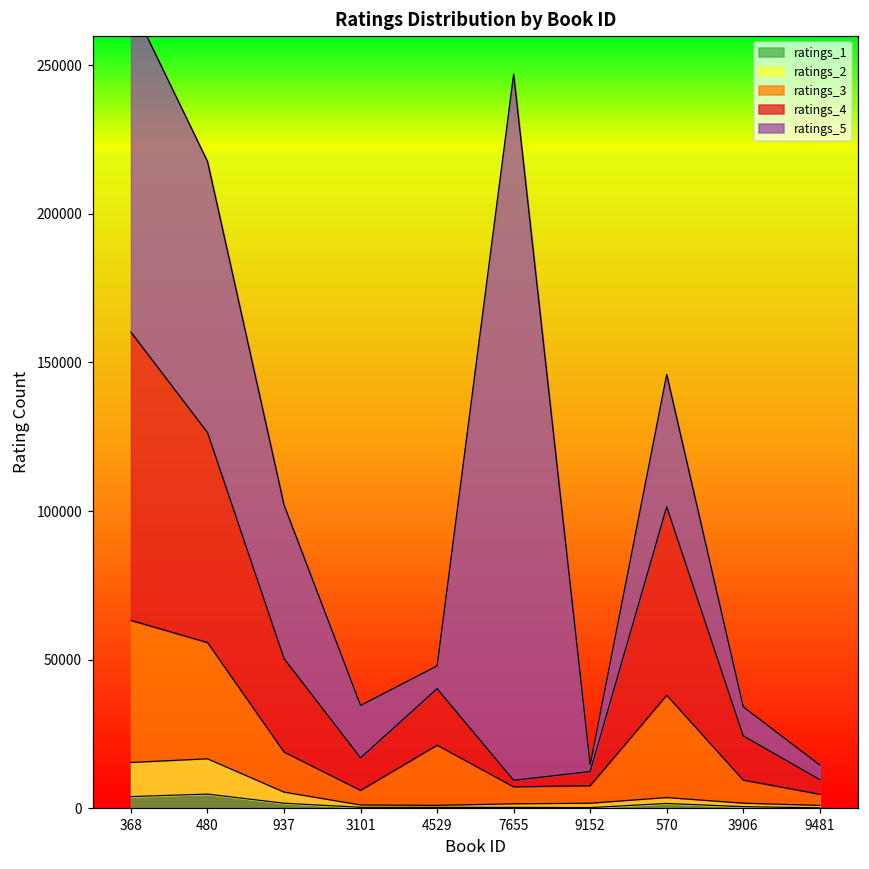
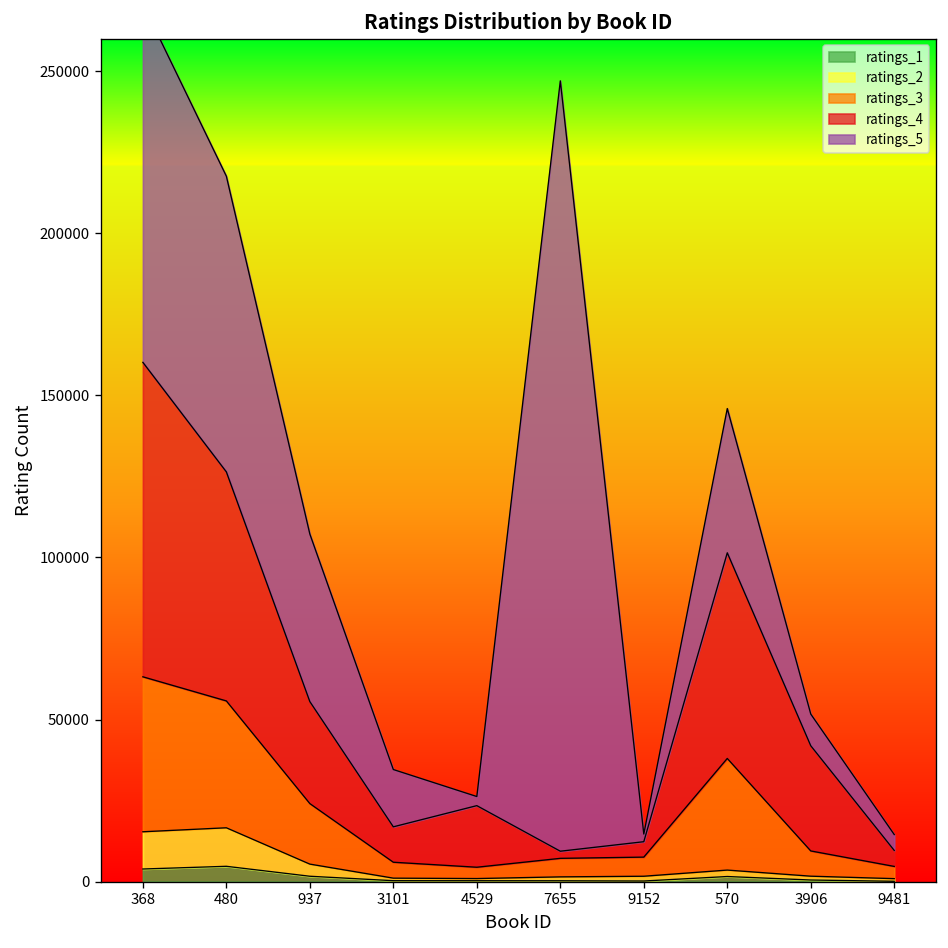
ratings_3, 937: 13000 -> 19000
ratings_3, 4529: 20000 -> 3000
ratings_5, 4529: 8000 -> 3000
ratings_4, 3906: 15000 -> 32000
